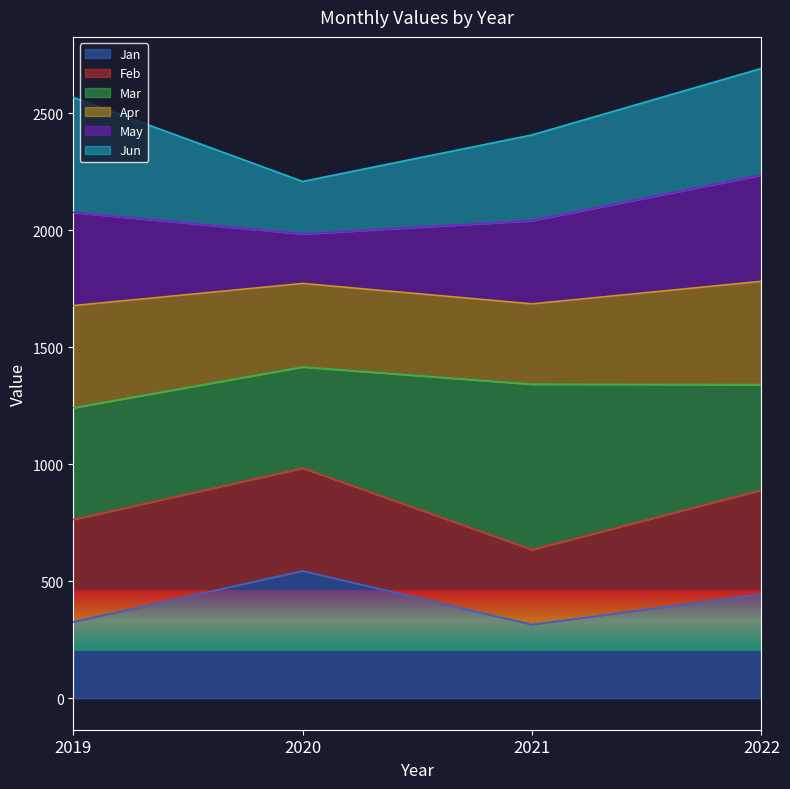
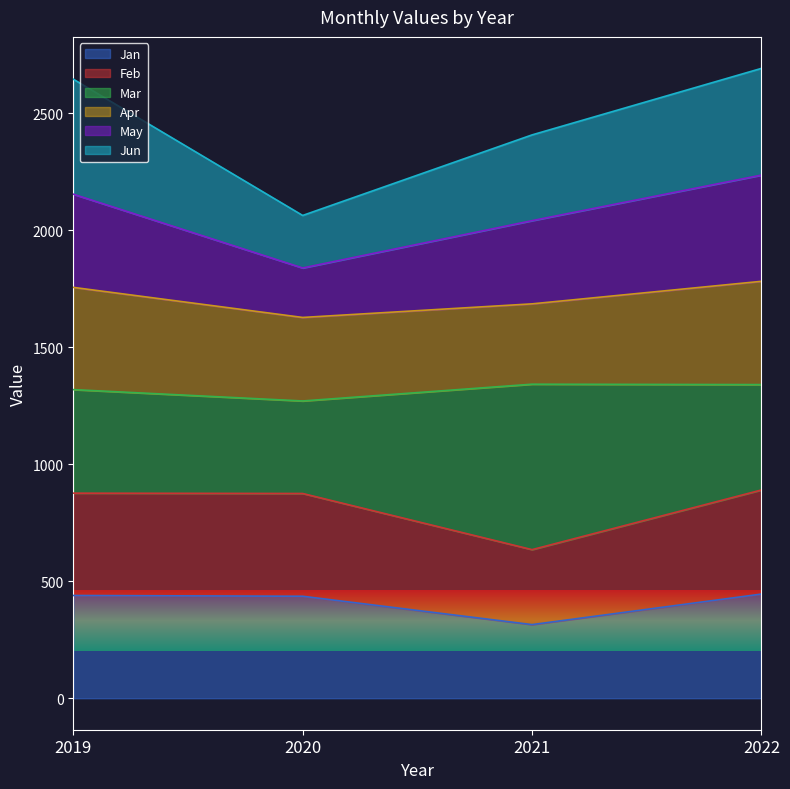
Jan, 2019: 330 -> 440
Mar, 2019: 480 -> 440
Jan, 2020: 540 -> 440
Mar, 2020: 430 -> 400
